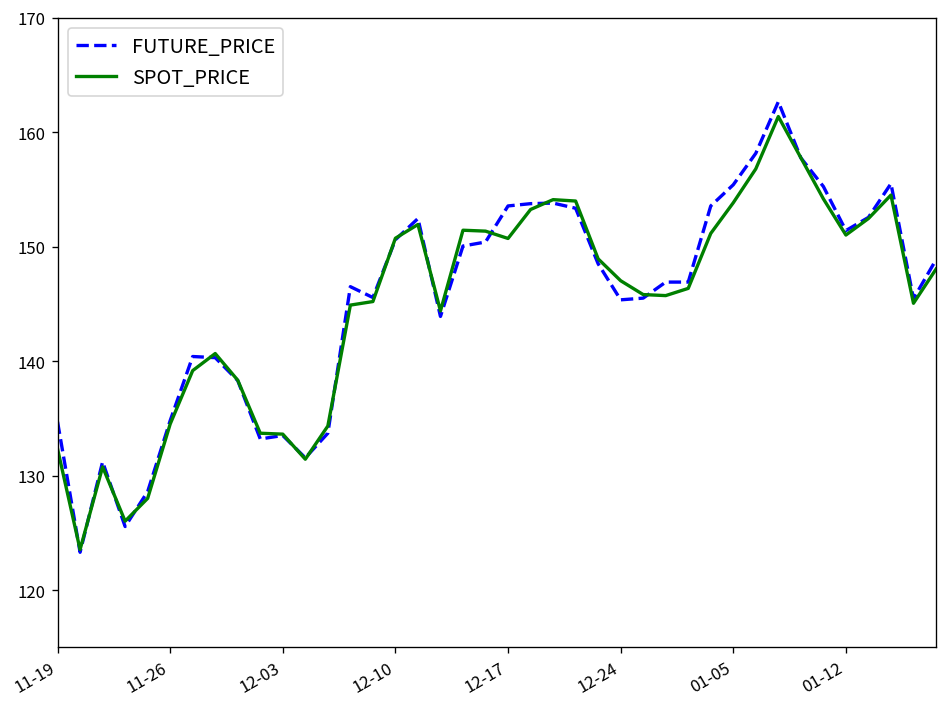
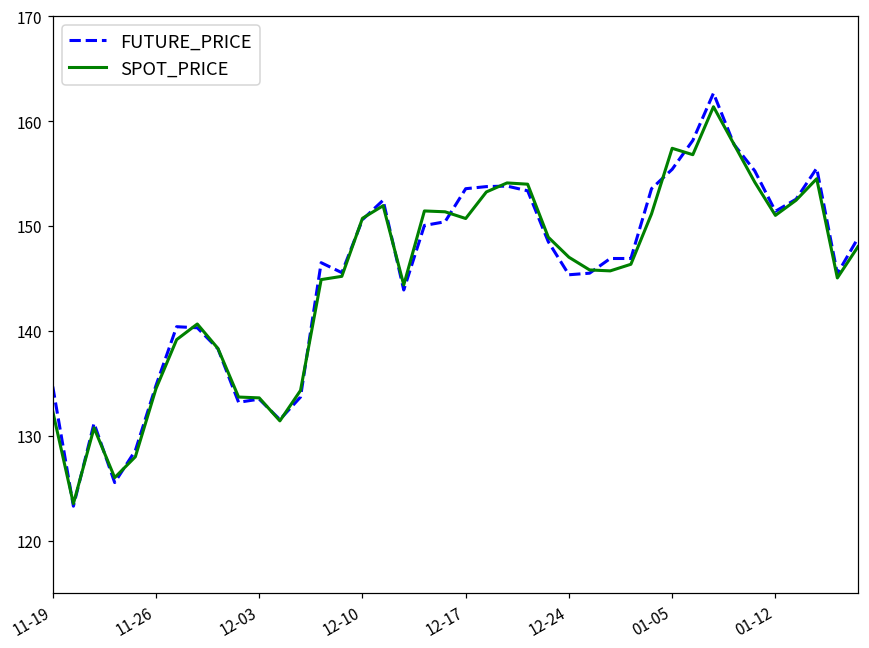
SPOT_PRICE, 01-05: 154 -> 157
